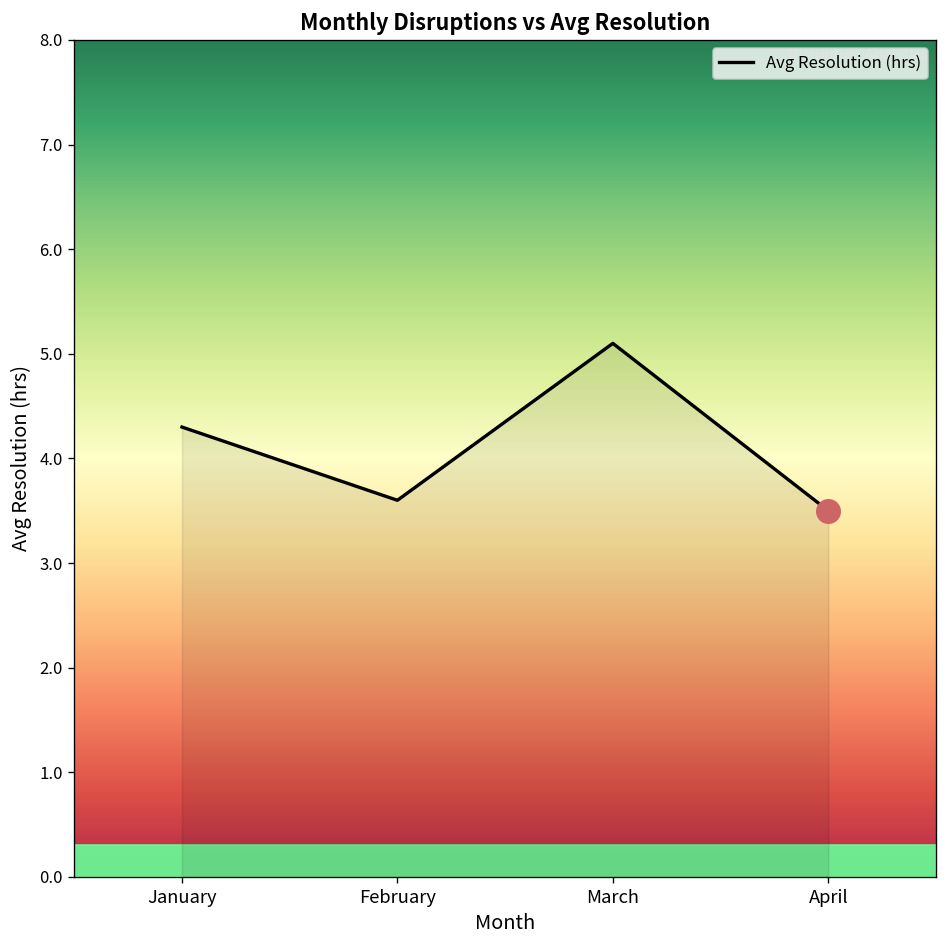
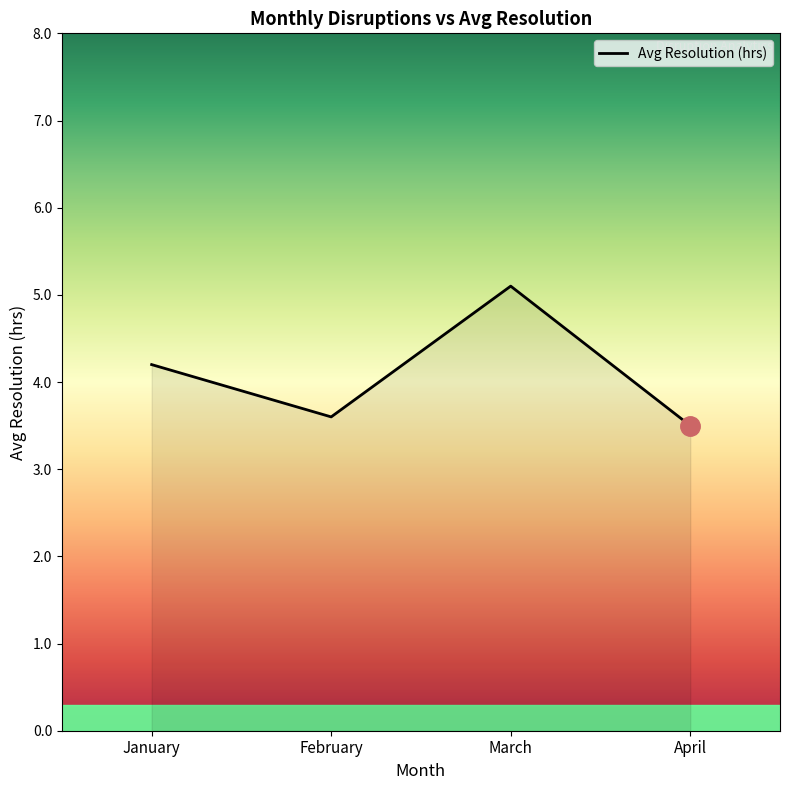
Avg Resolution (hrs), January: 4.3 -> 4.2
